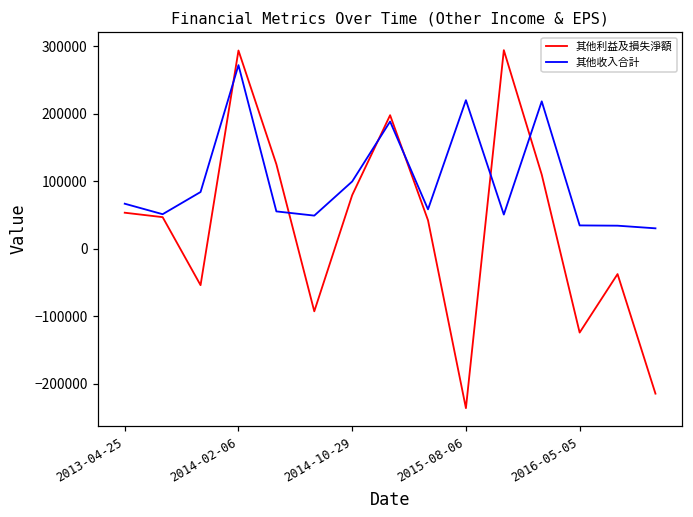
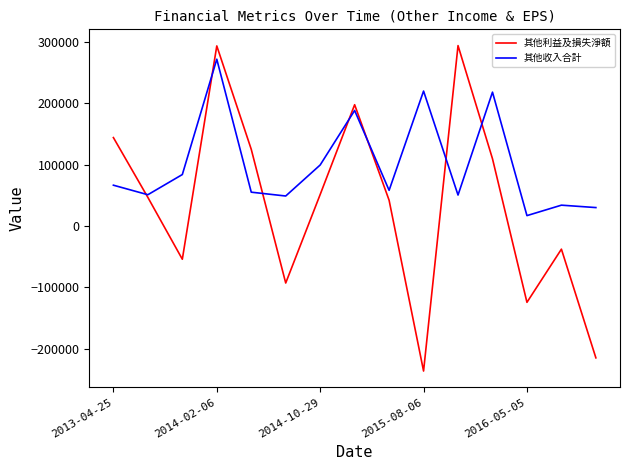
其他利益及損失淨額, 2013-04-25: 50000 -> 140000
其他利益及損失淨額, 2014-10-29: 80000 -> 50000
其他收入合計, 2016-05-05: 30000 -> 20000
